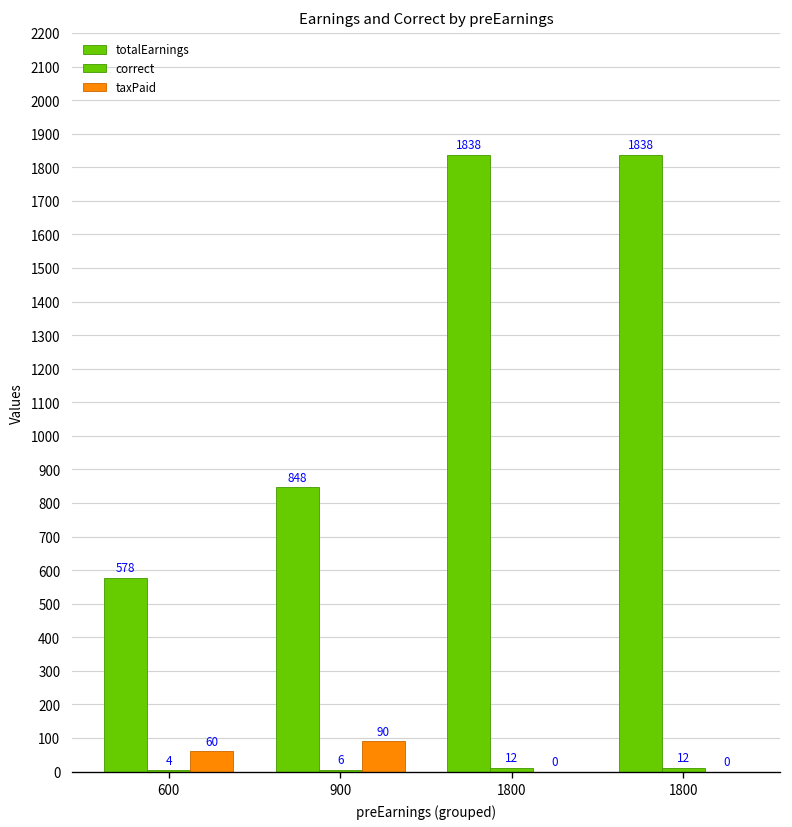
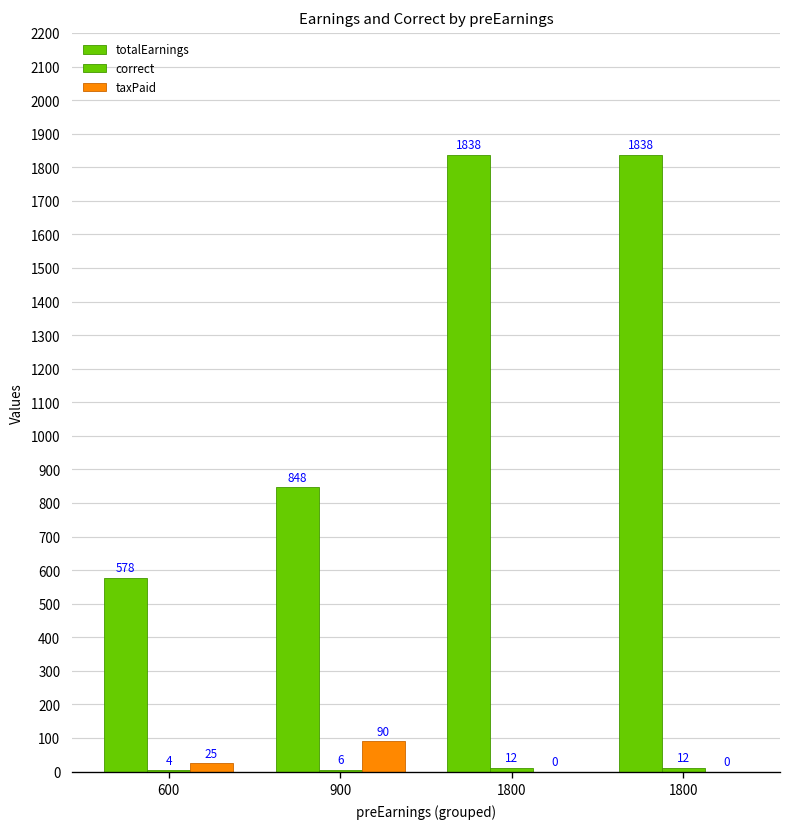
taxPaid, 600: 60 -> 25
